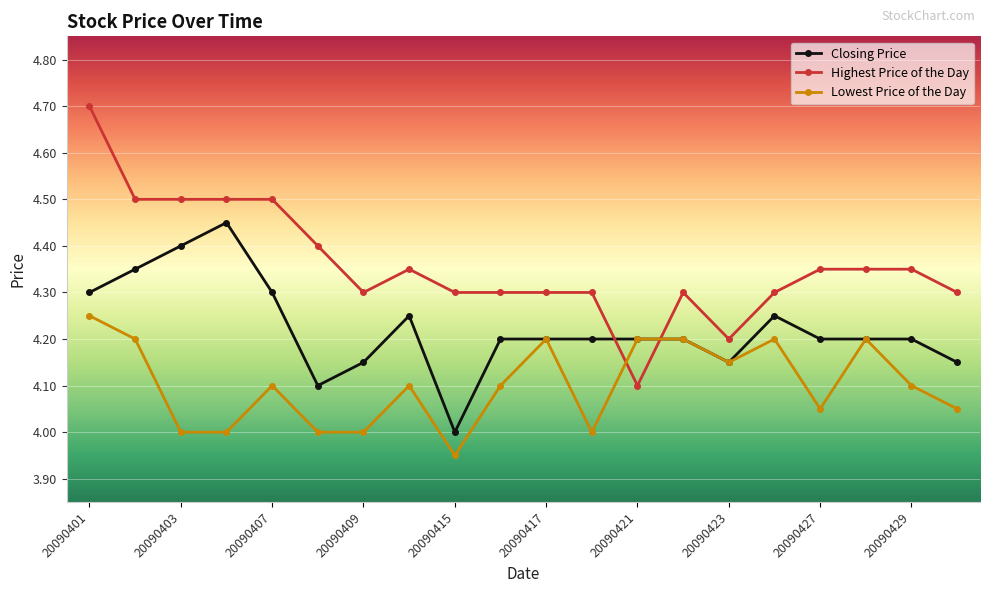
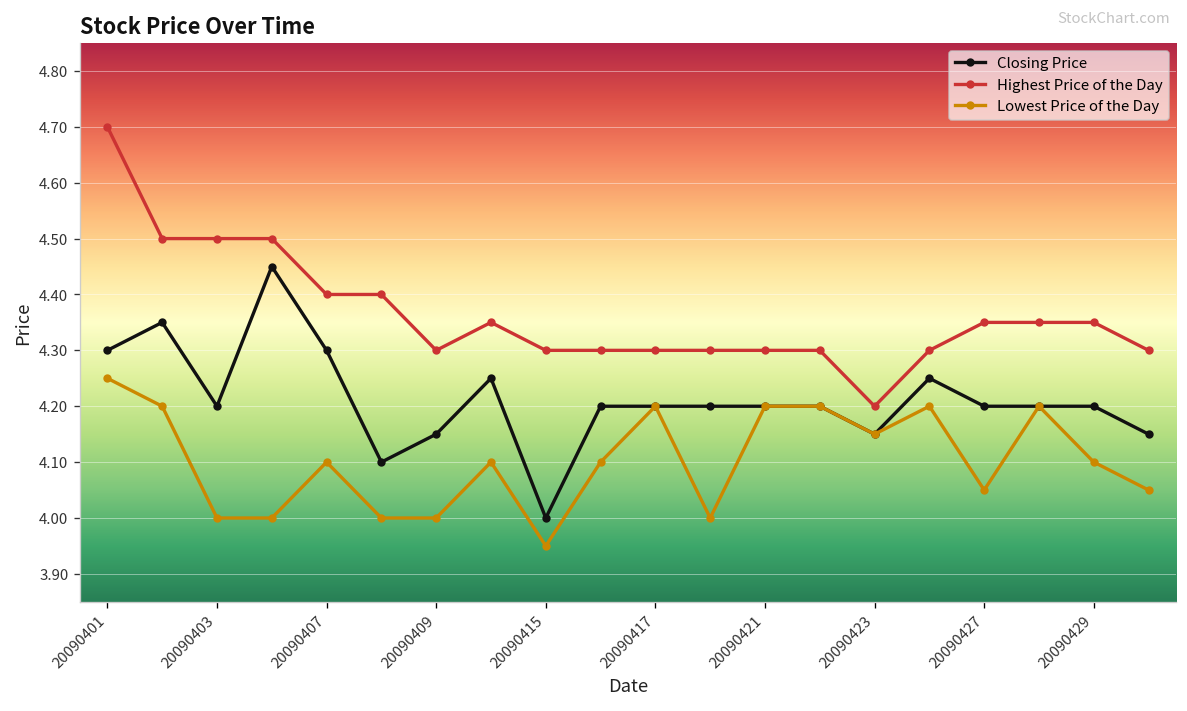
Closing Price, 20090403: 4.4 -> 4.2
Highest Price of the Day, 20090407: 4.5 -> 4.4
Highest Price of the Day, 20090421: 4.1 -> 4.3
